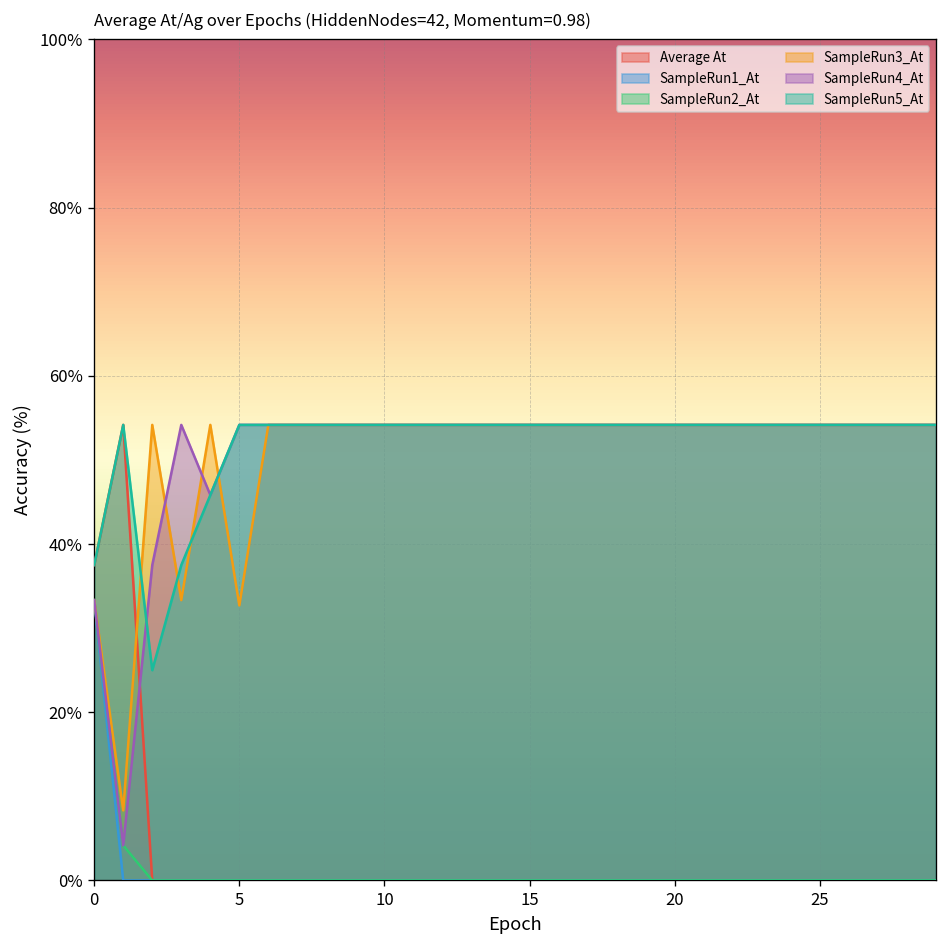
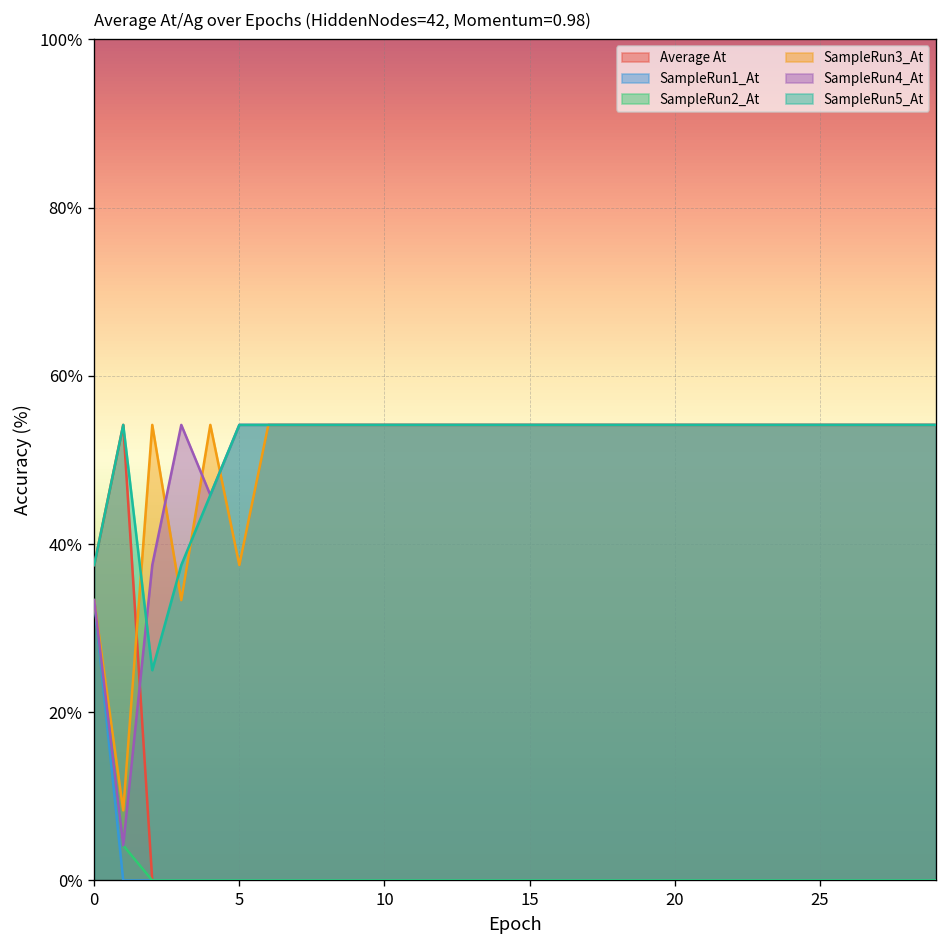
SampleRun3_At, 5: 33% -> 38%
